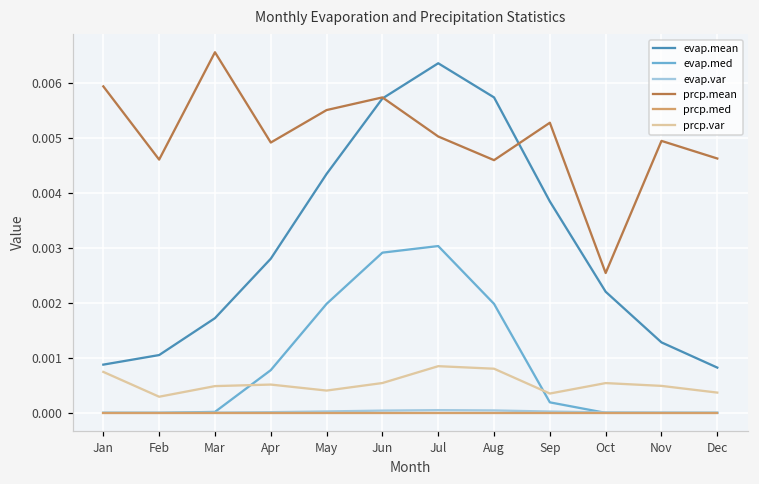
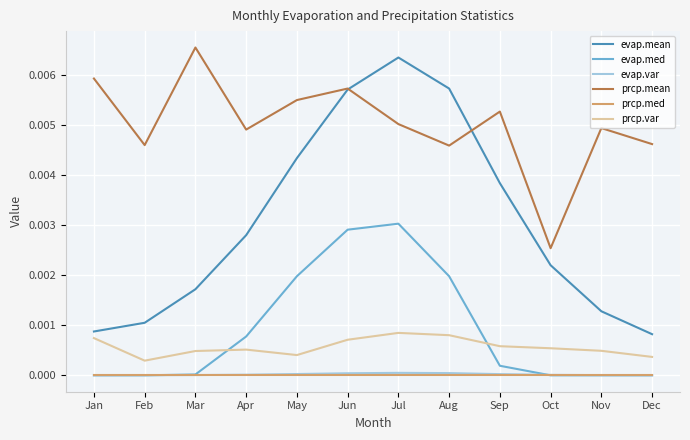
prcp.var, Jun: 0.0005 -> 0.0007
prcp.var, Sep: 0.0004 -> 0.0006
